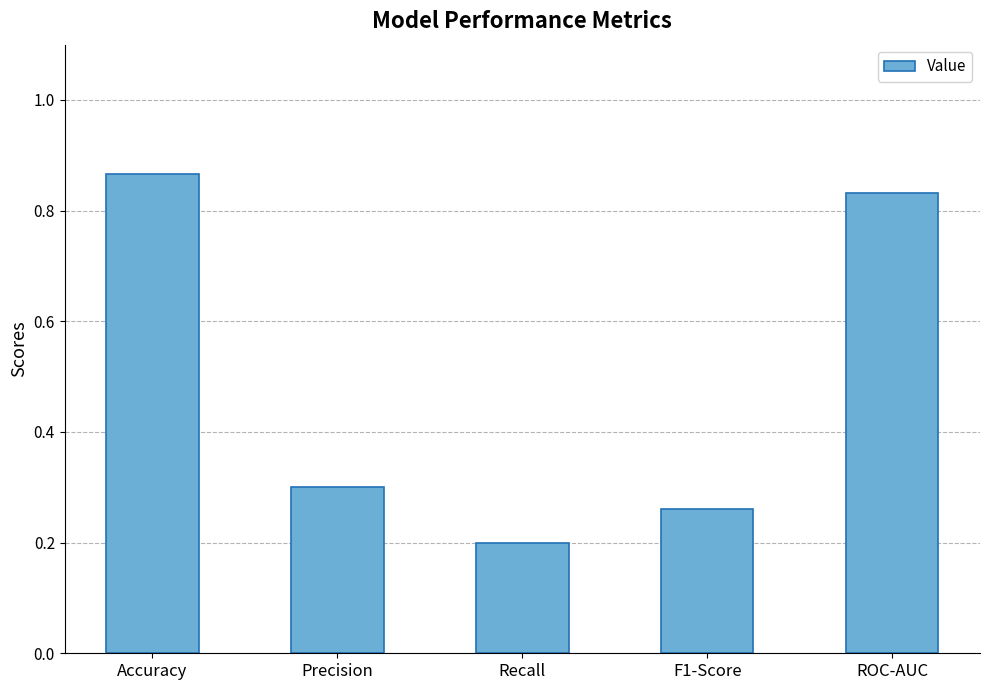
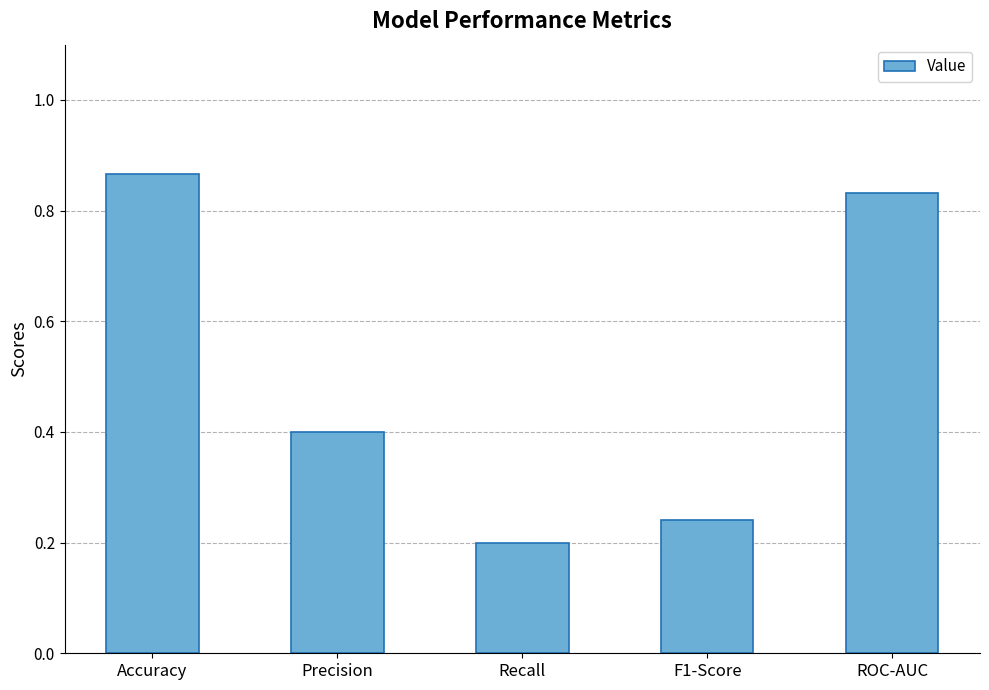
Precision: 0.3 -> 0.4
F1-Score: 0.26 -> 0.24
